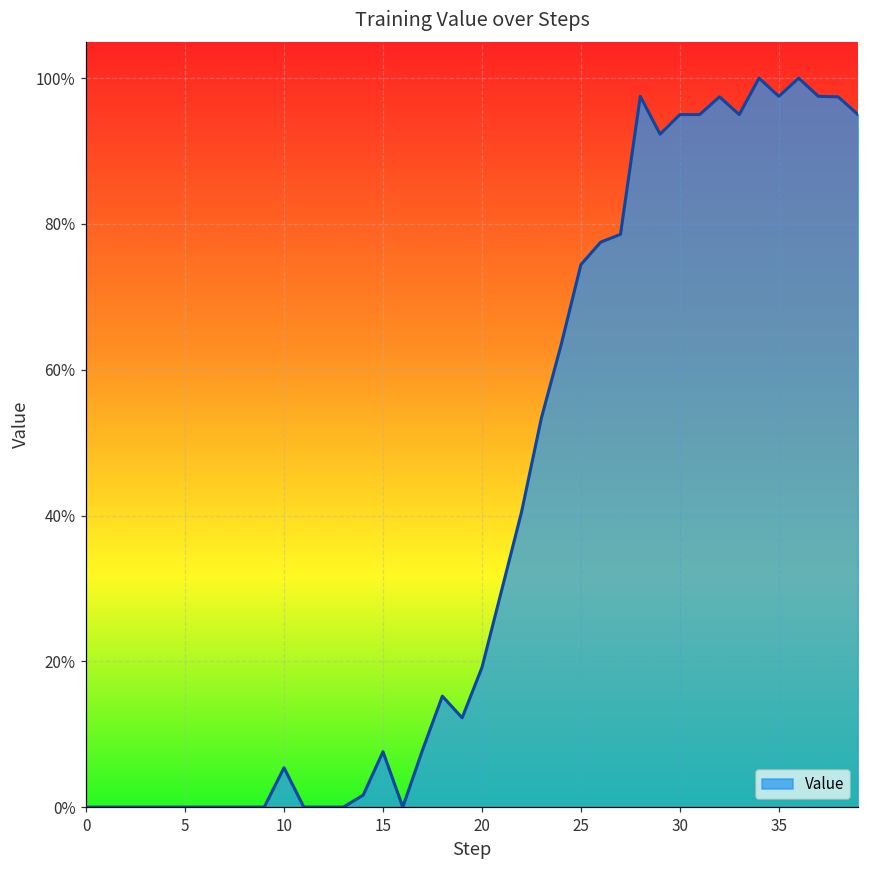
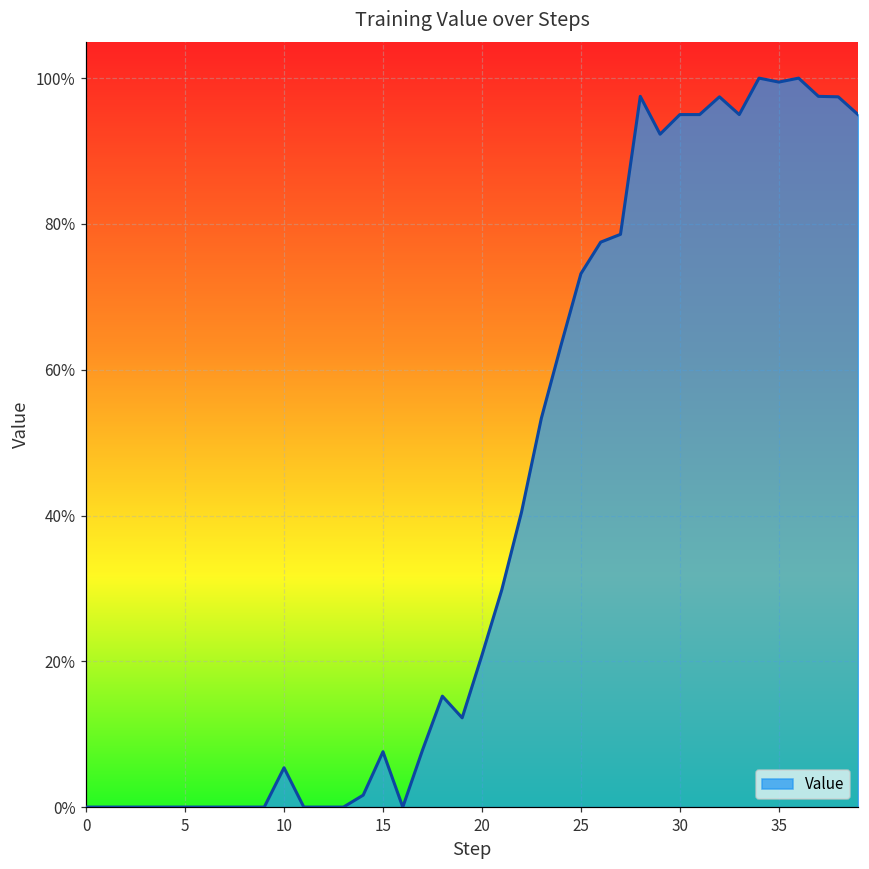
20: 19% -> 21%
25: 74% -> 73%
35: 98% -> 99%
